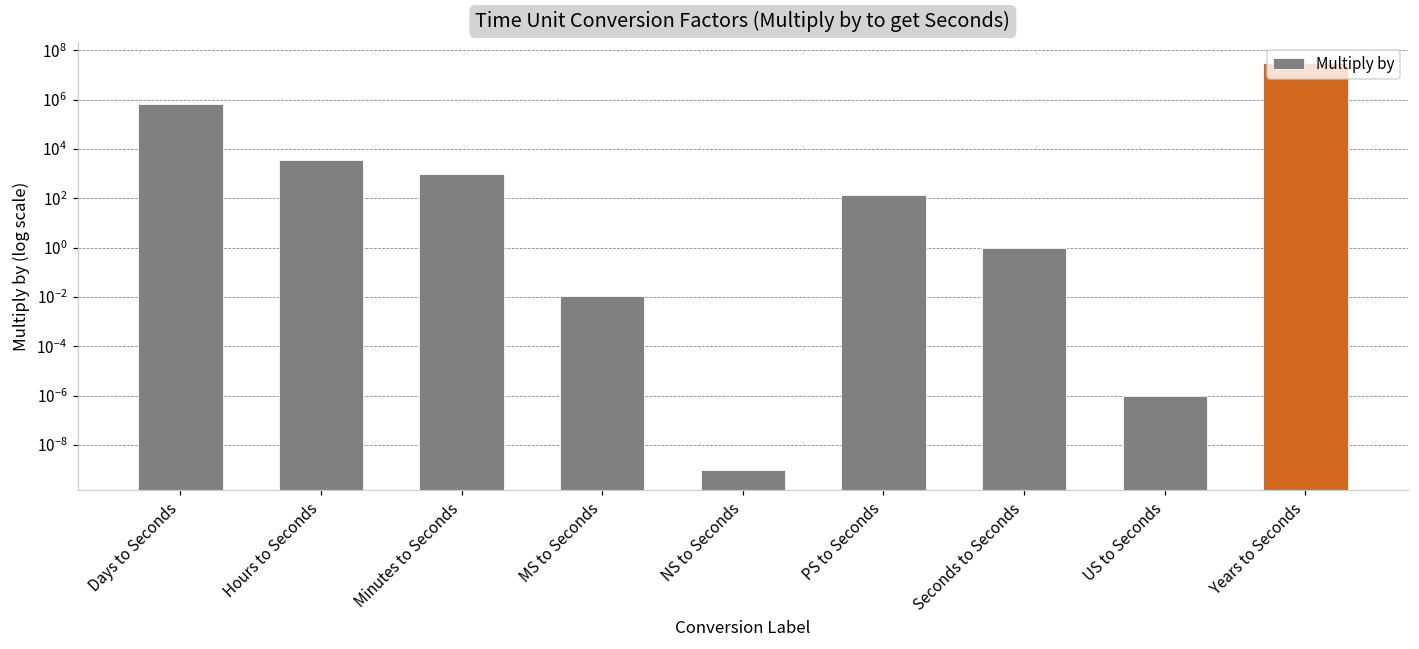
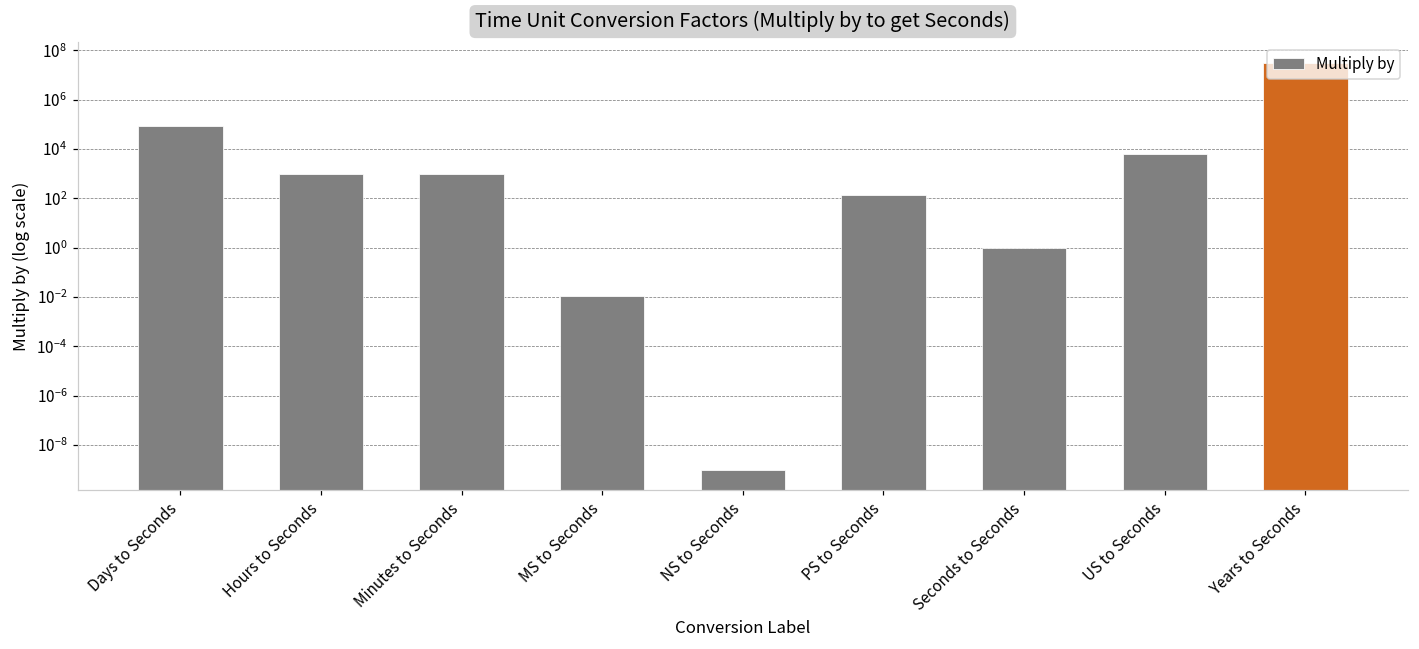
Days to Seconds: 700000 -> 90000
Hours to Seconds: 4000 -> 1000
US to Seconds: 0 -> 6000
